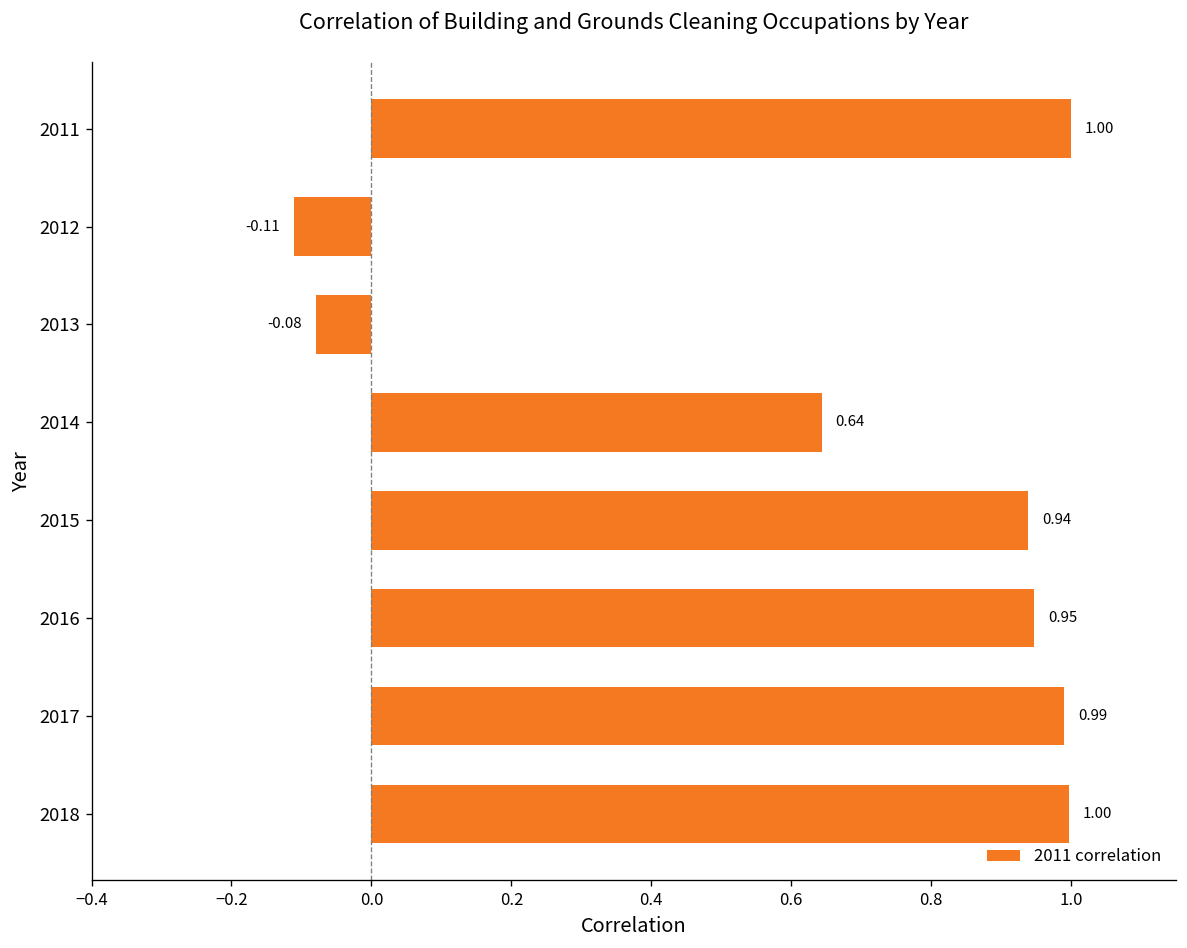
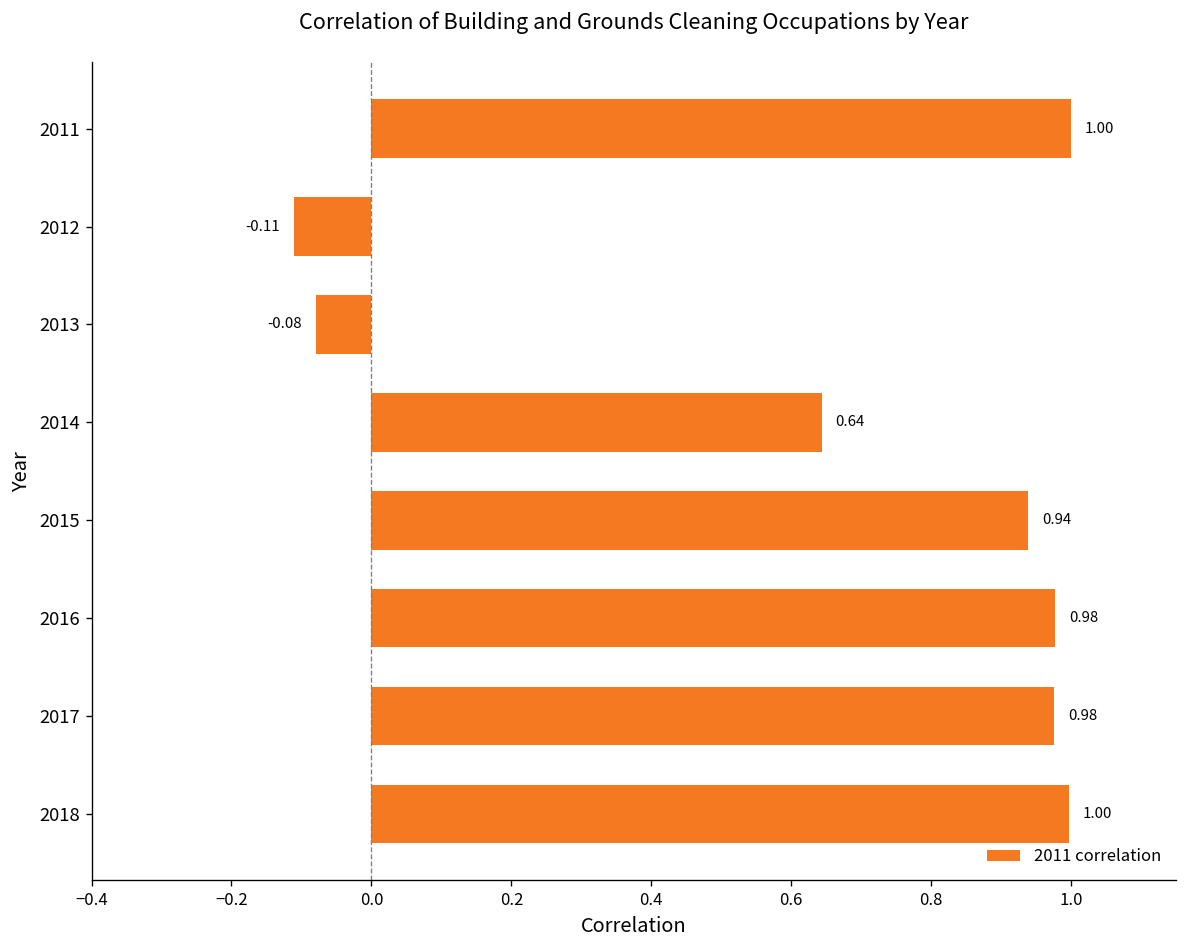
2016: 0.95 -> 0.98
2017: 0.99 -> 0.98
